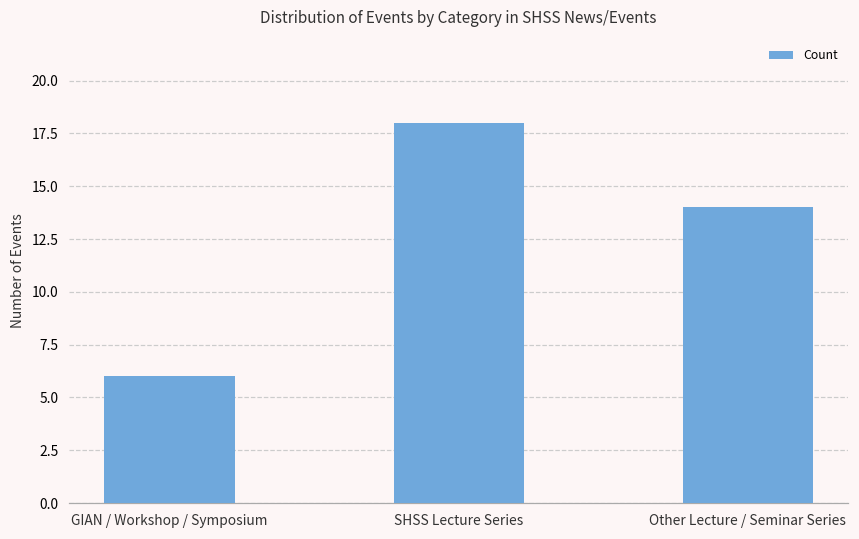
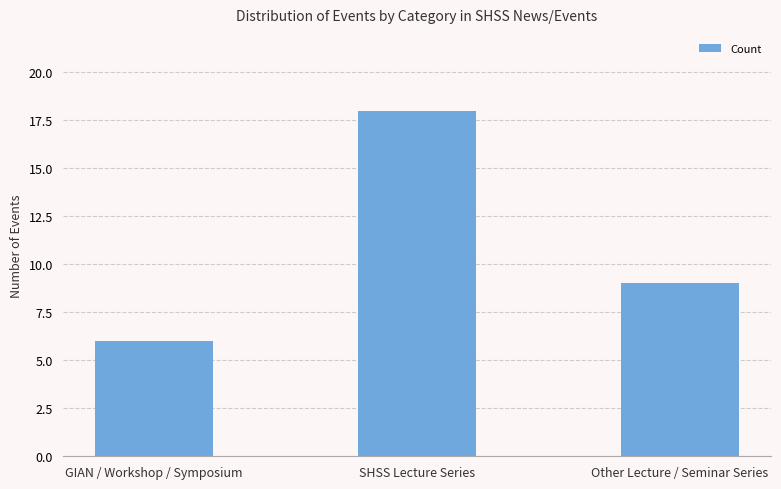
Other Lecture / Seminar Series: 14 -> 9
